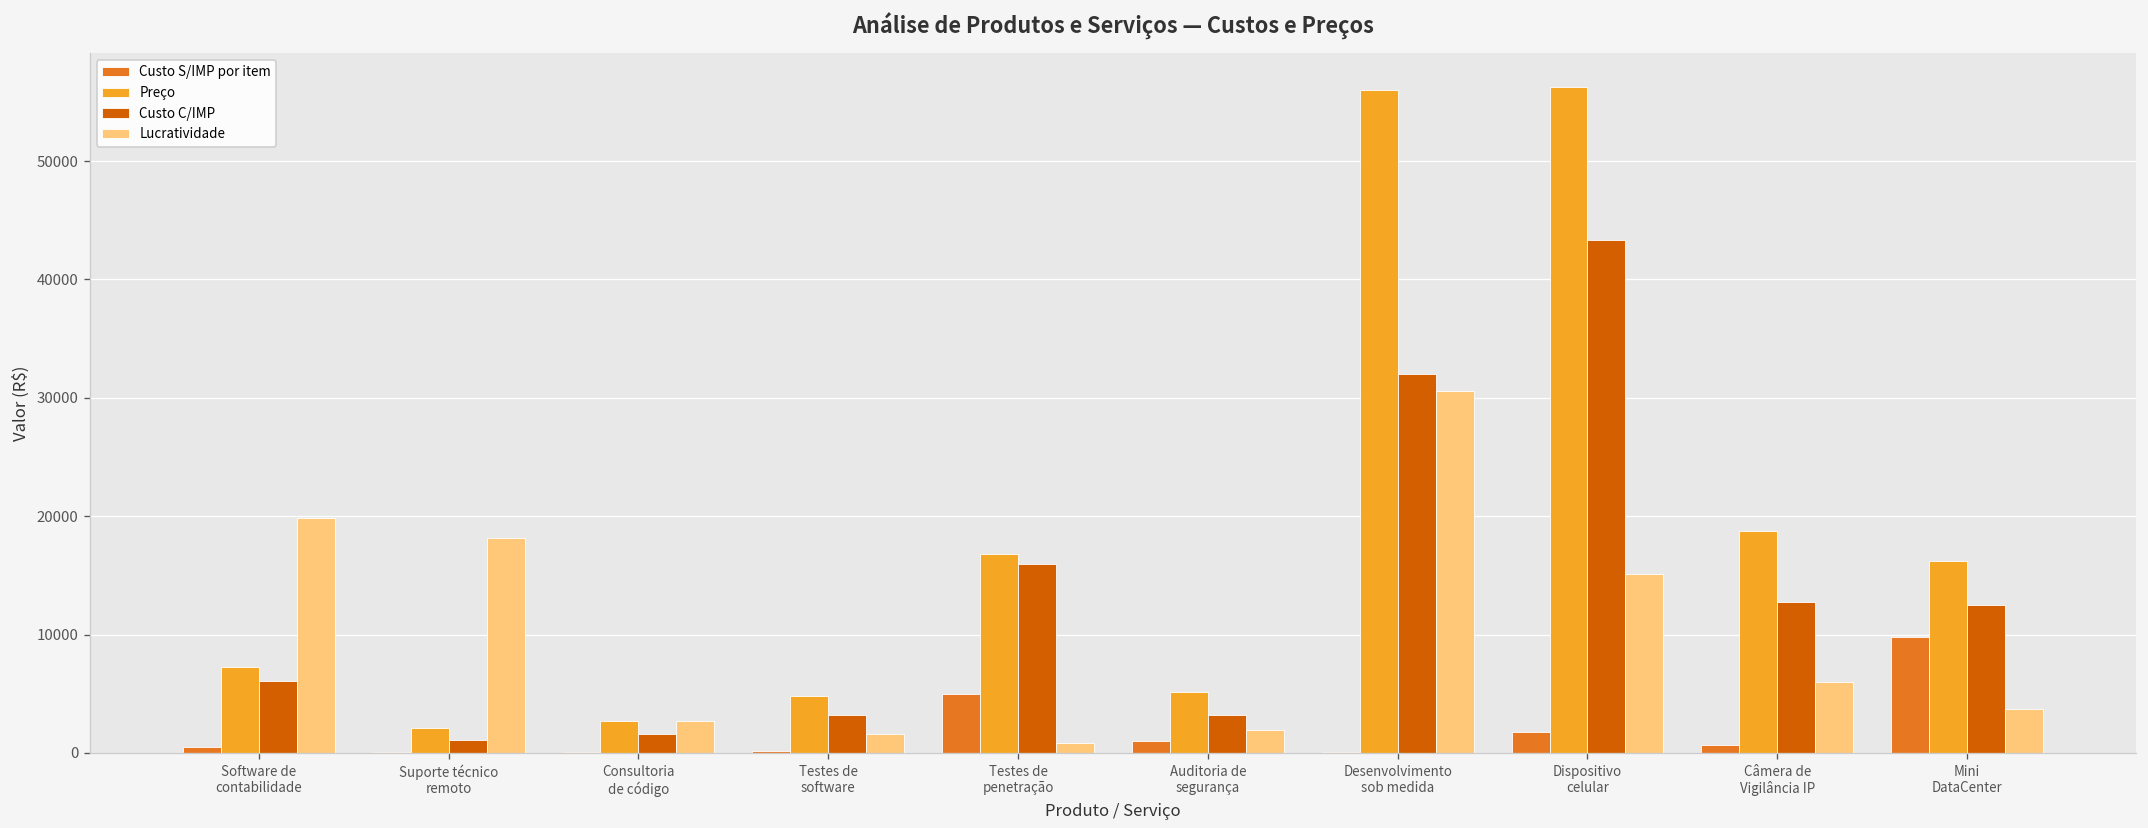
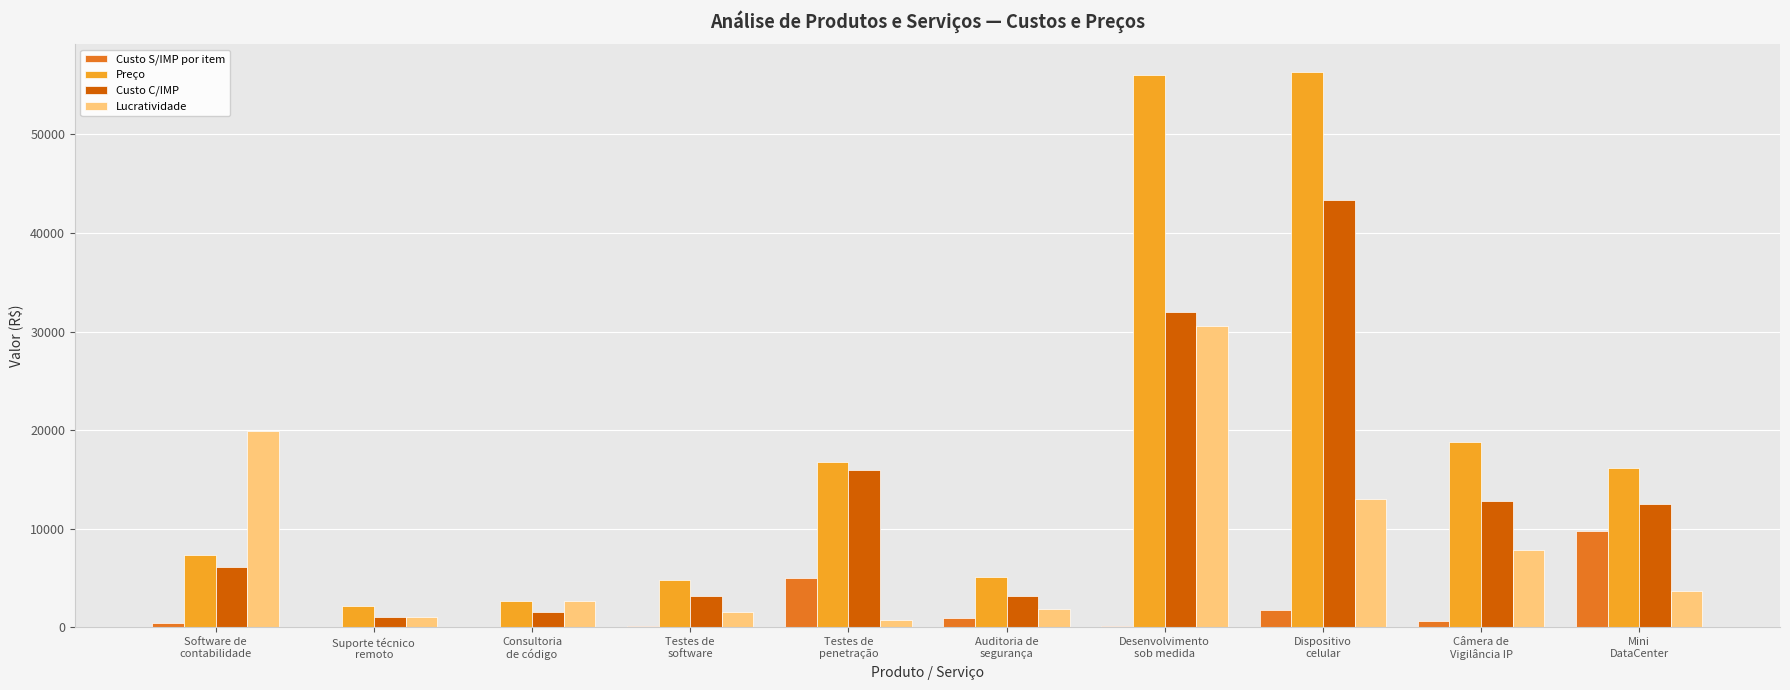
Lucratividade, Suporte técnico remoto: 18000 -> 1000
Lucratividade, Dispositivo celular: 15000 -> 13000
Lucratividade, Câmera de Vigilância IP: 6000 -> 8000
